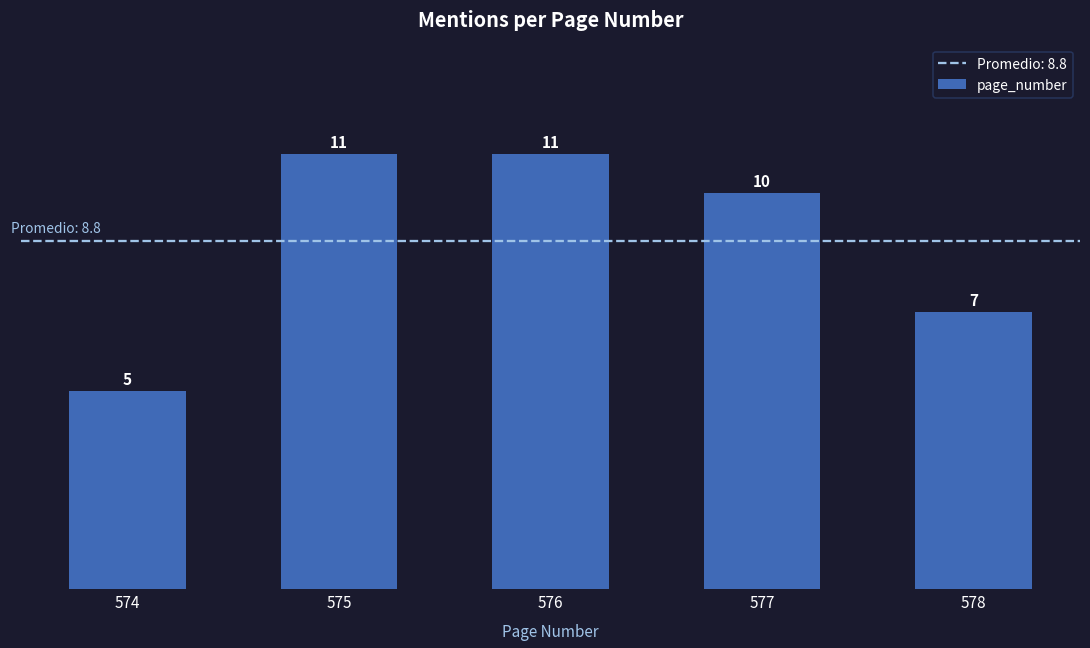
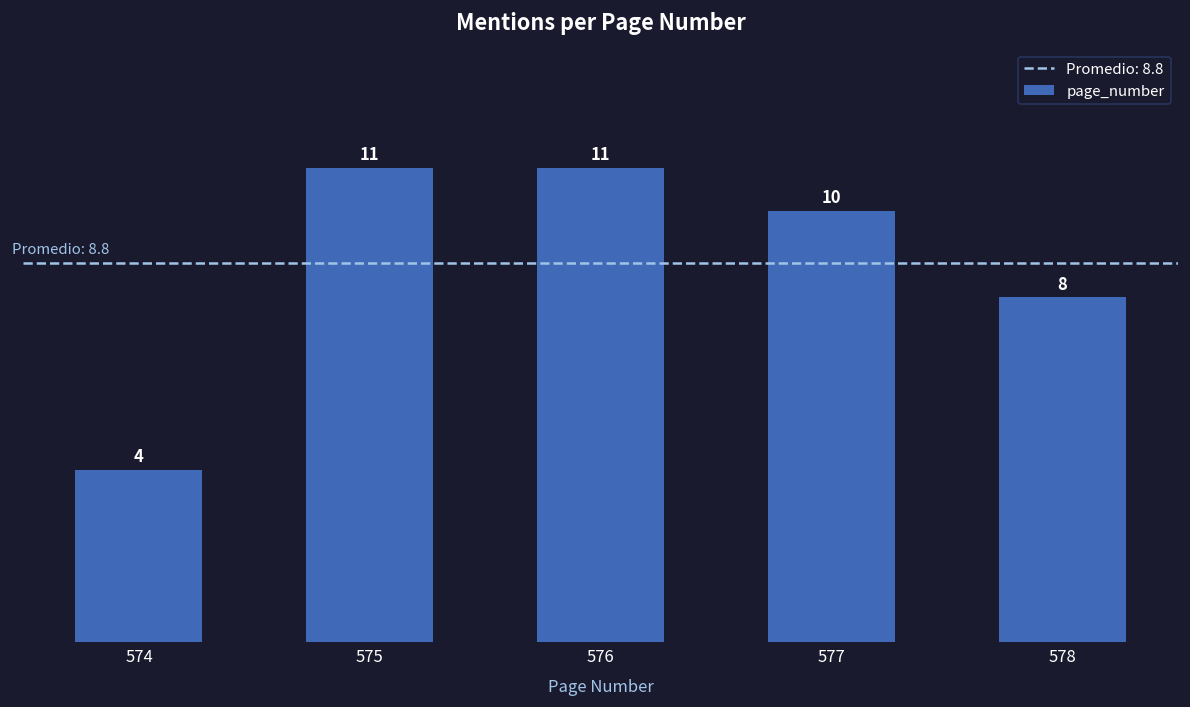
574: 5 -> 4
578: 7 -> 8
